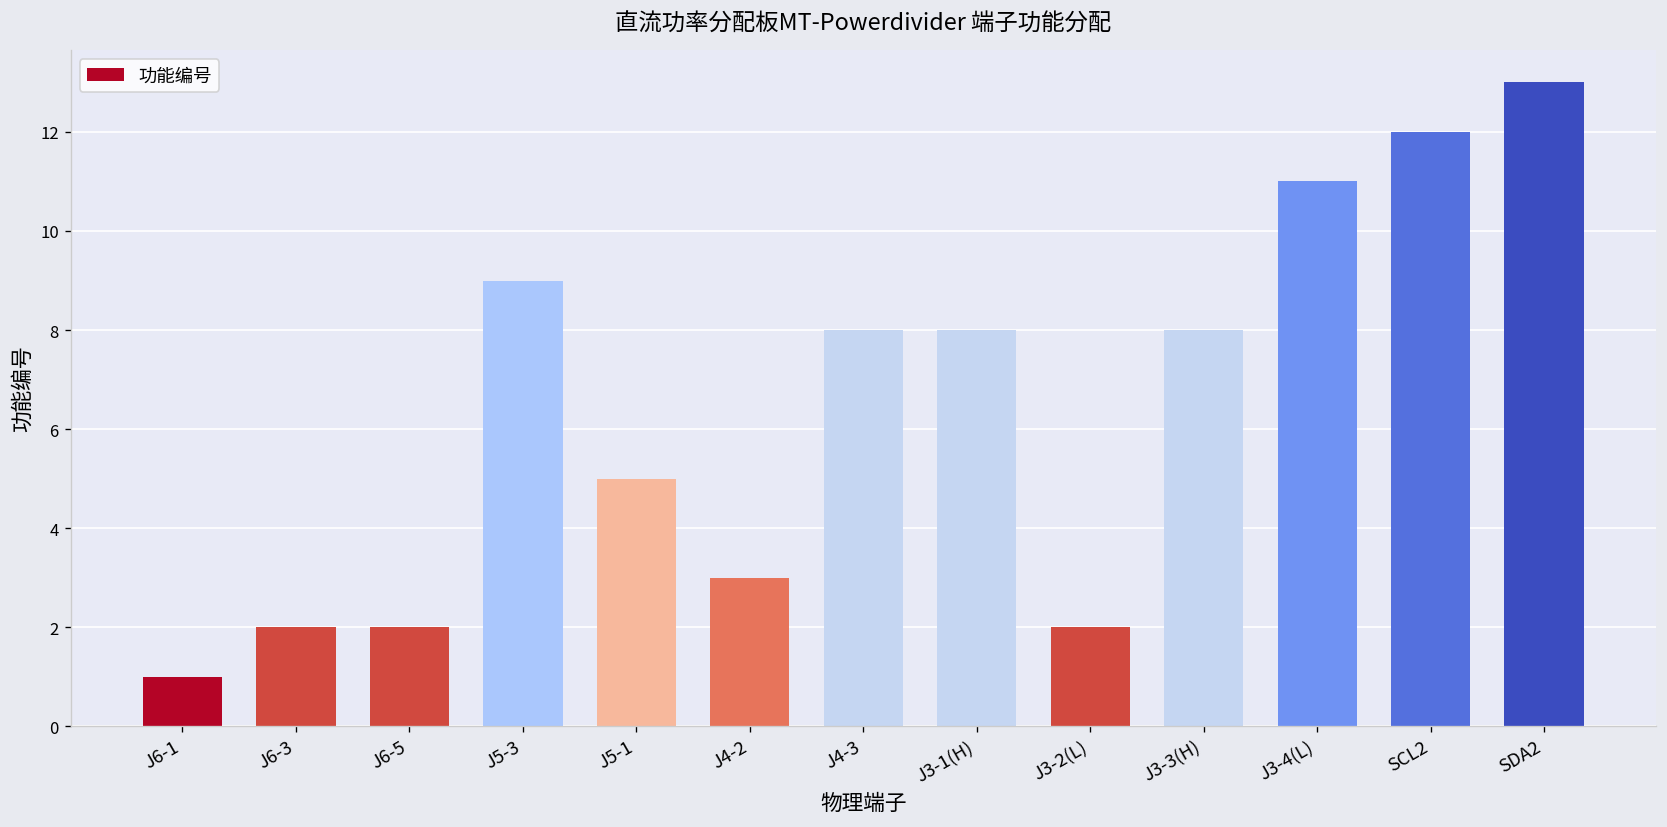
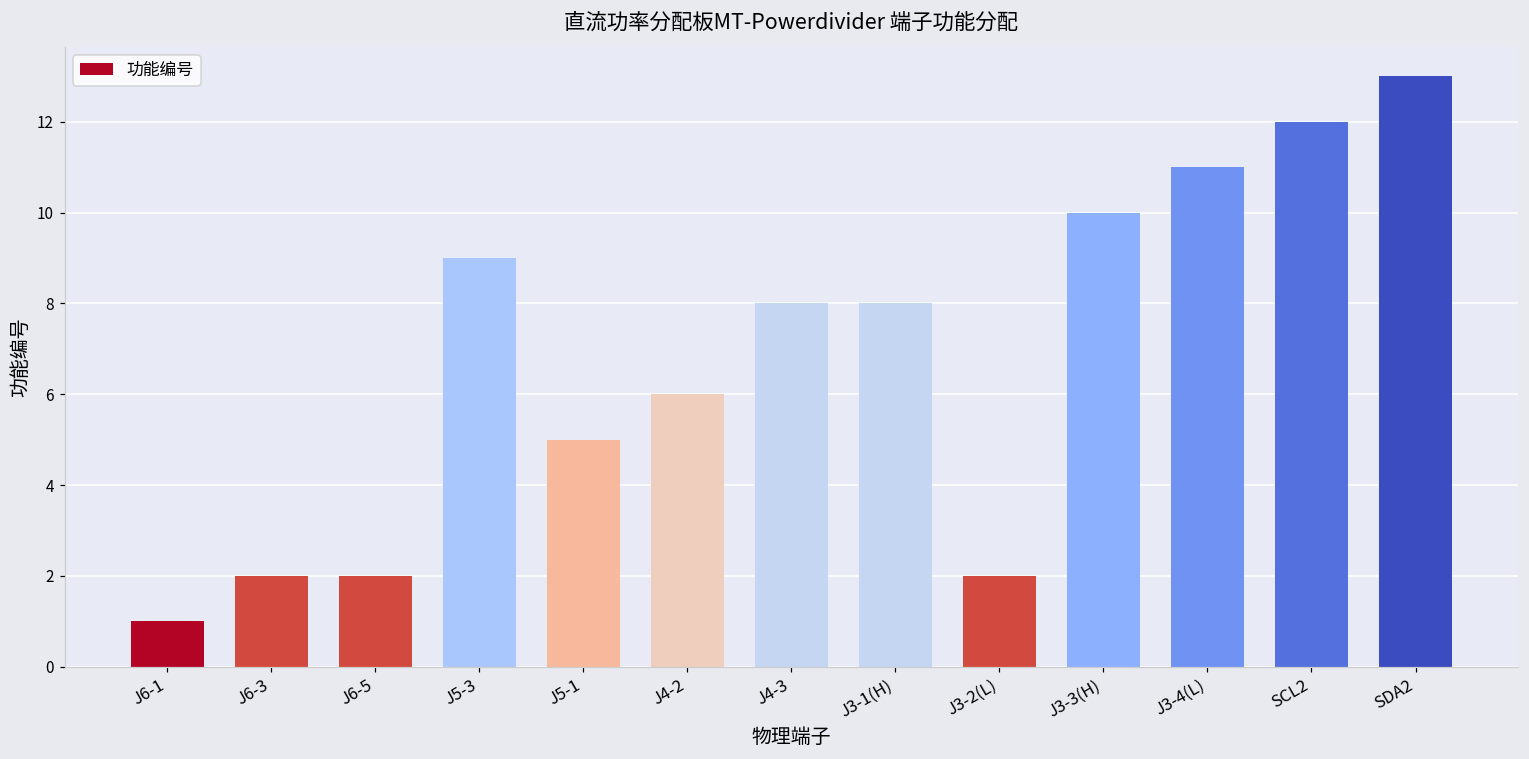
J4-2: 3 -> 6
J3-3(H): 8 -> 10
